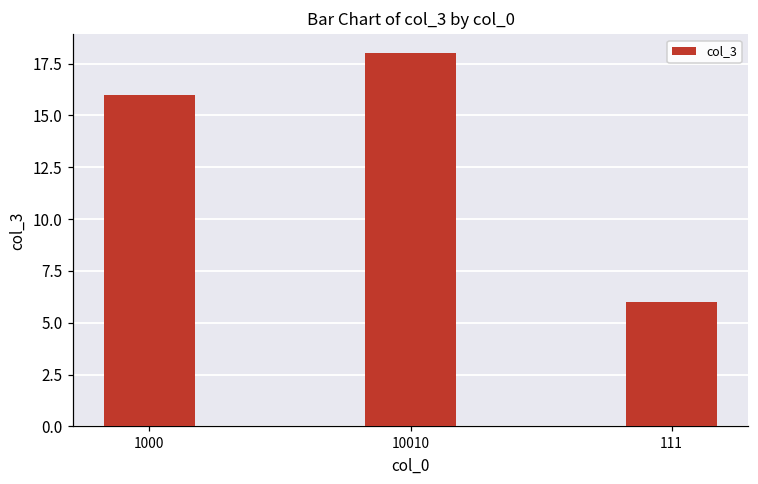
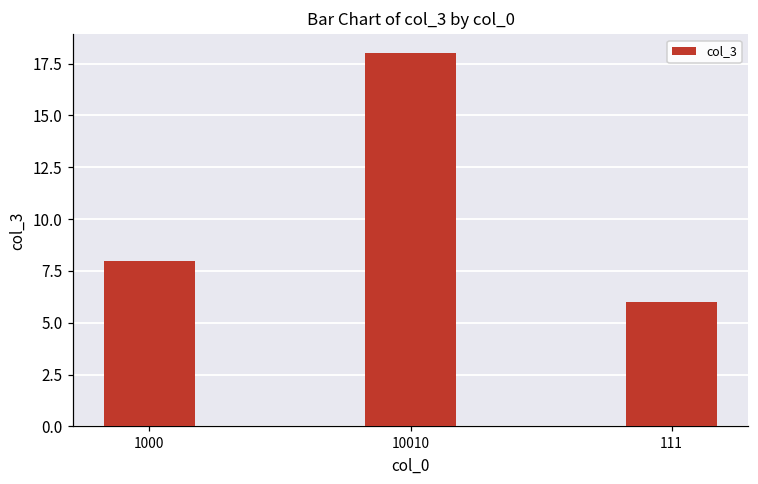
1000: 16 -> 8
